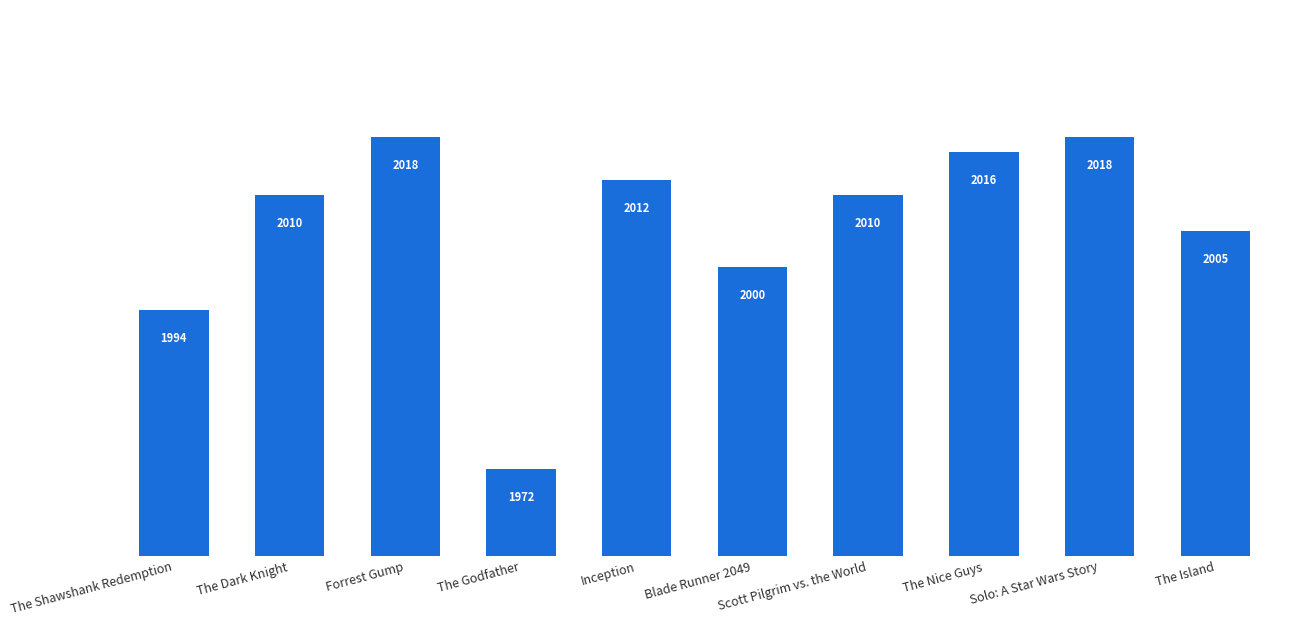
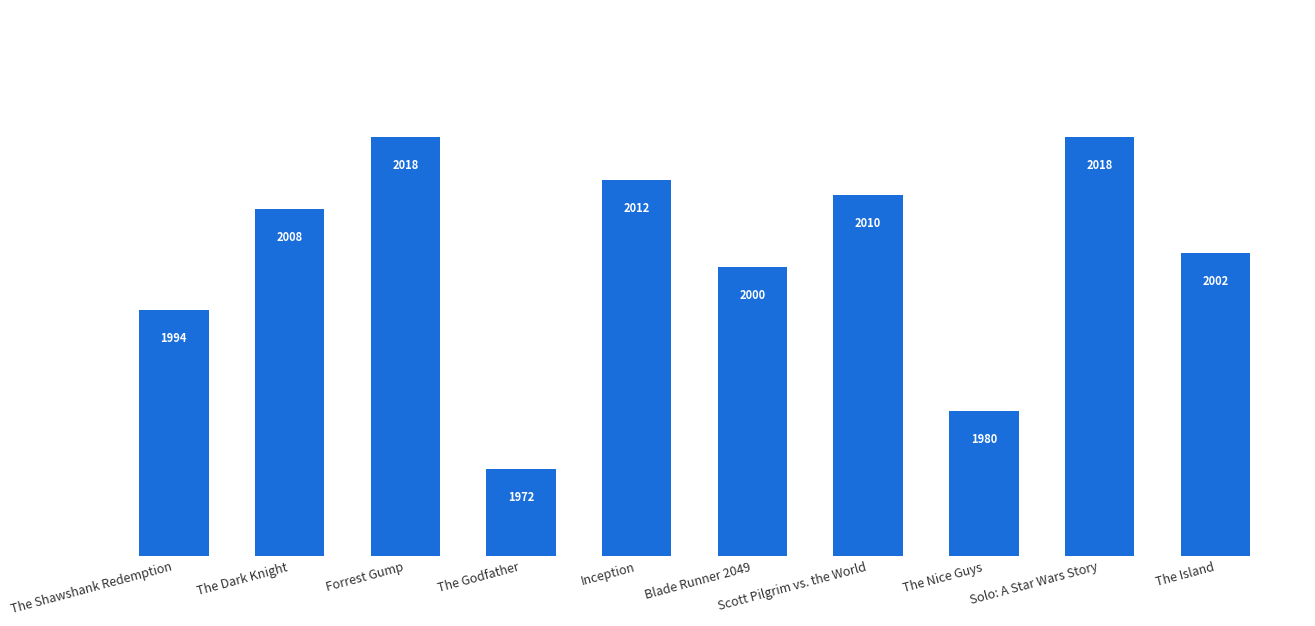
The Dark Knight: 2010 -> 2008
The Nice Guys: 2016 -> 1980
The Island: 2005 -> 2002
